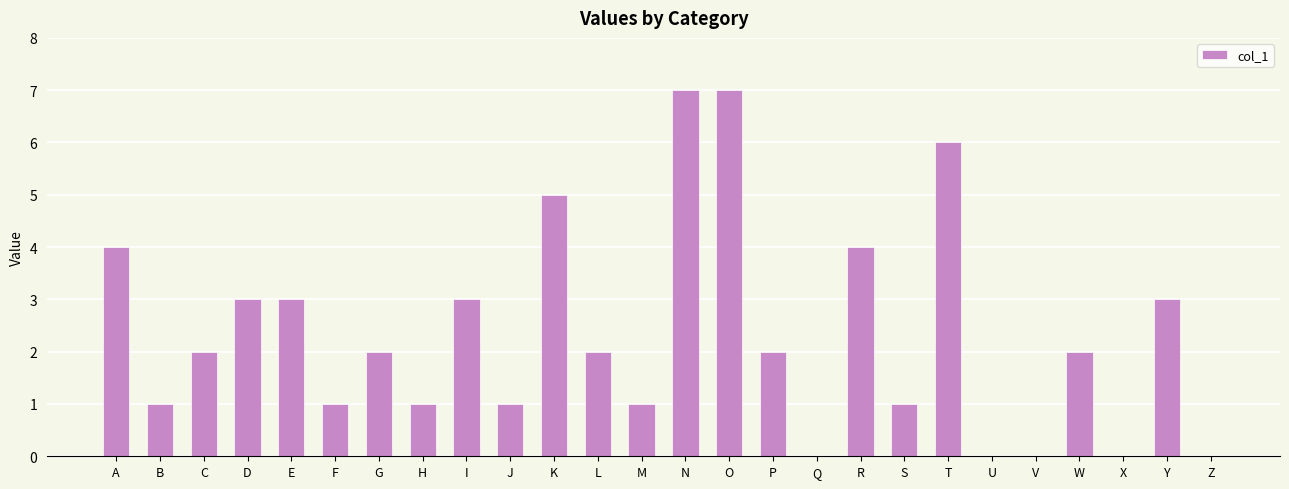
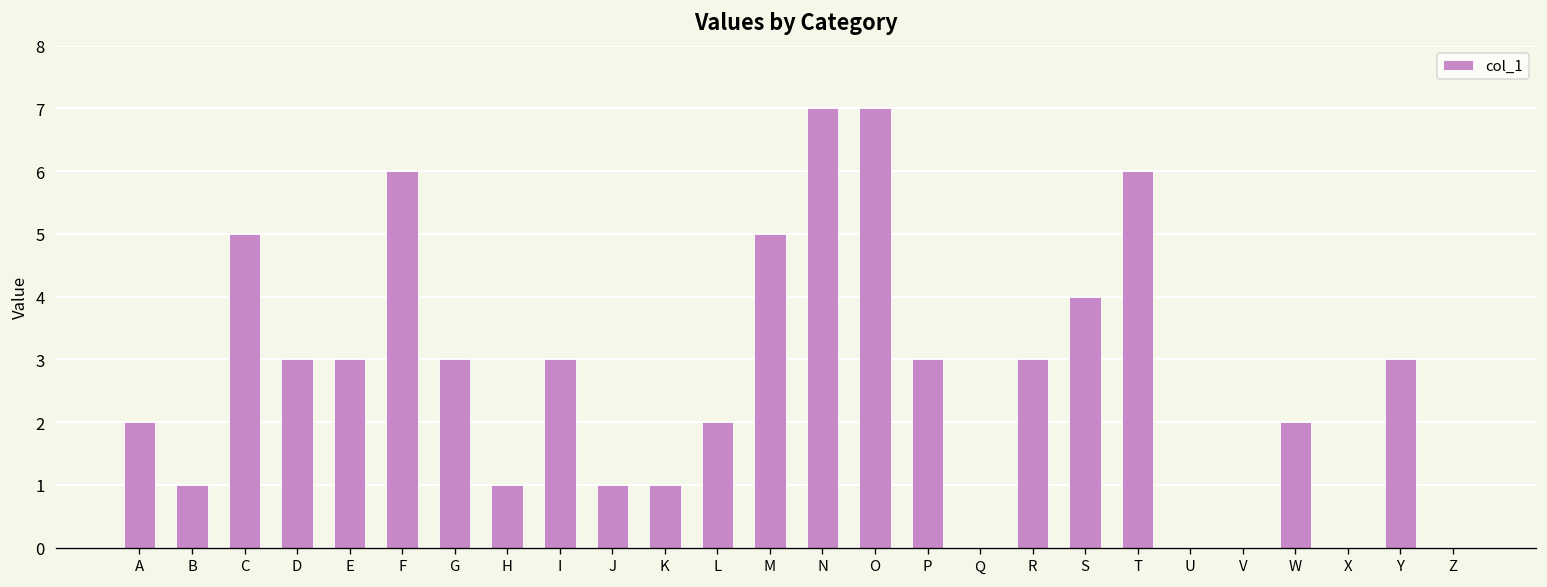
A: 4 -> 2
C: 2 -> 5
F: 1 -> 6
G: 2 -> 3
K: 5 -> 1
M: 1 -> 5
P: 2 -> 3
R: 4 -> 3
S: 1 -> 4
